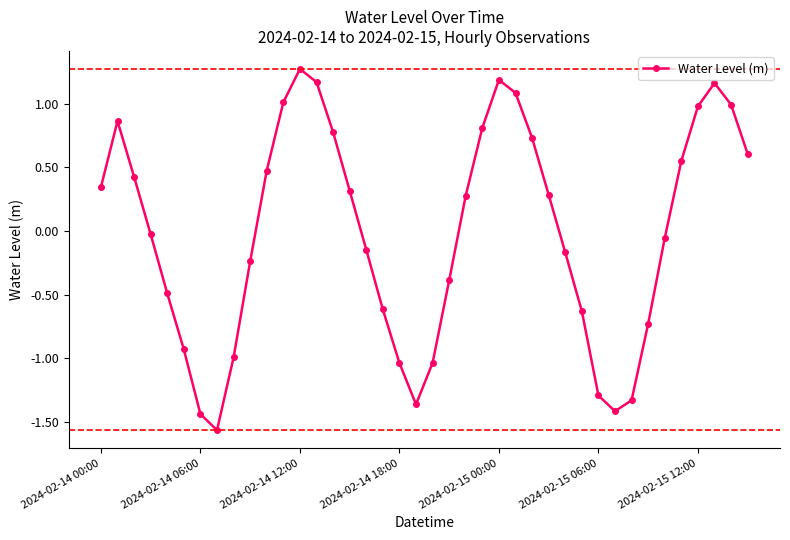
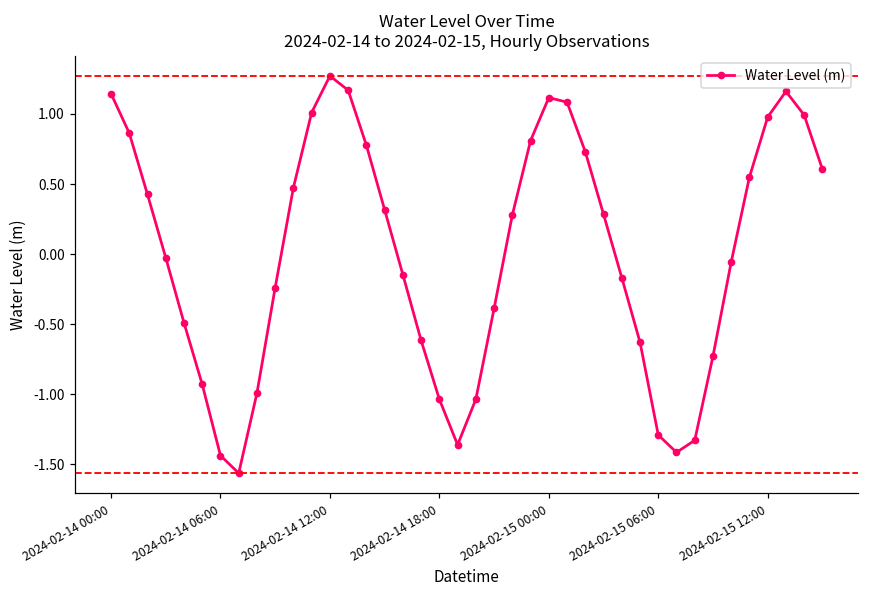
2024-02-14 00:00: 0.34 -> 1.15
2024-02-15 00:00: 1.19 -> 1.12
